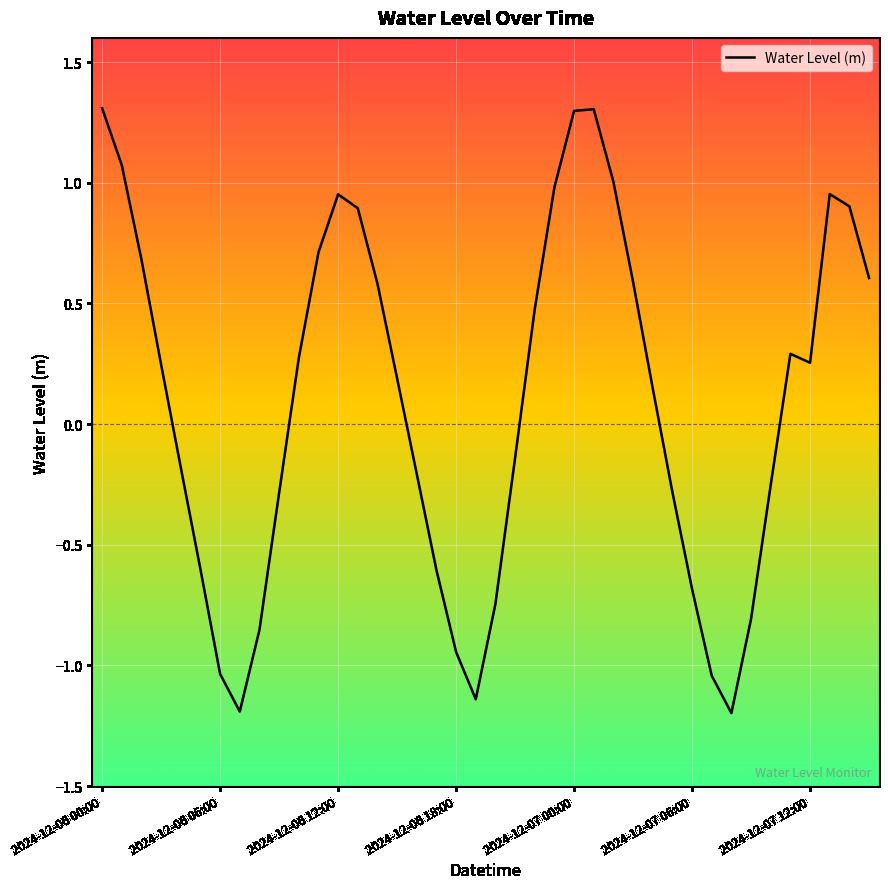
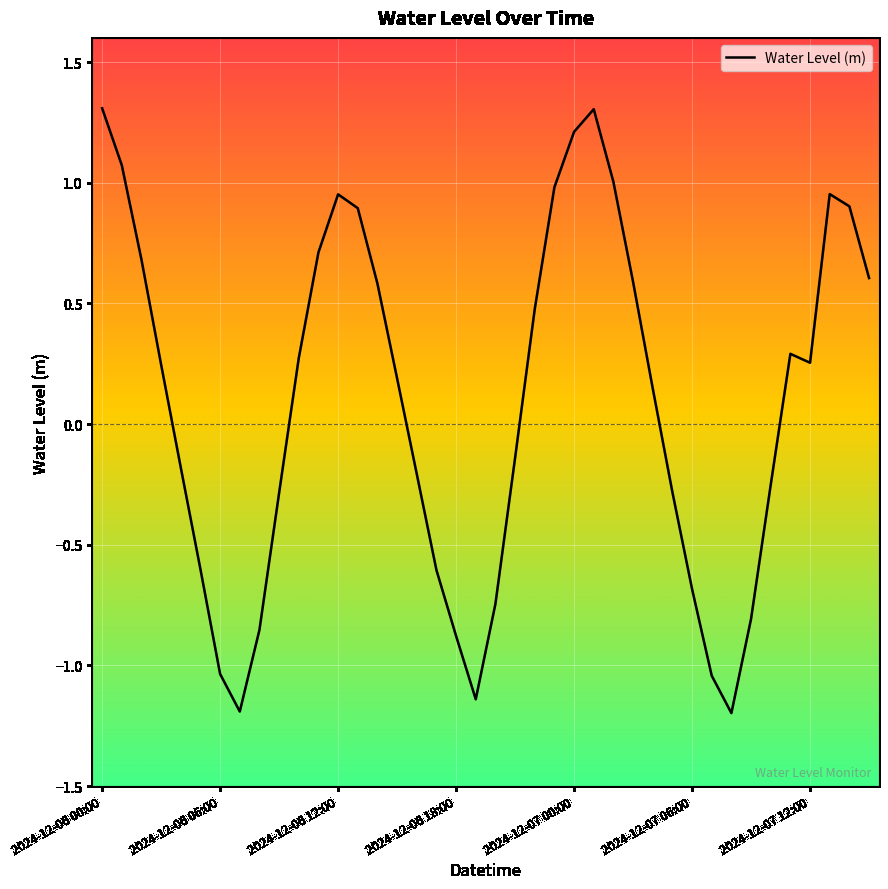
2024-12-06 18:00: -0.94 -> -0.88
2024-12-07 00:00: 1.30 -> 1.21
